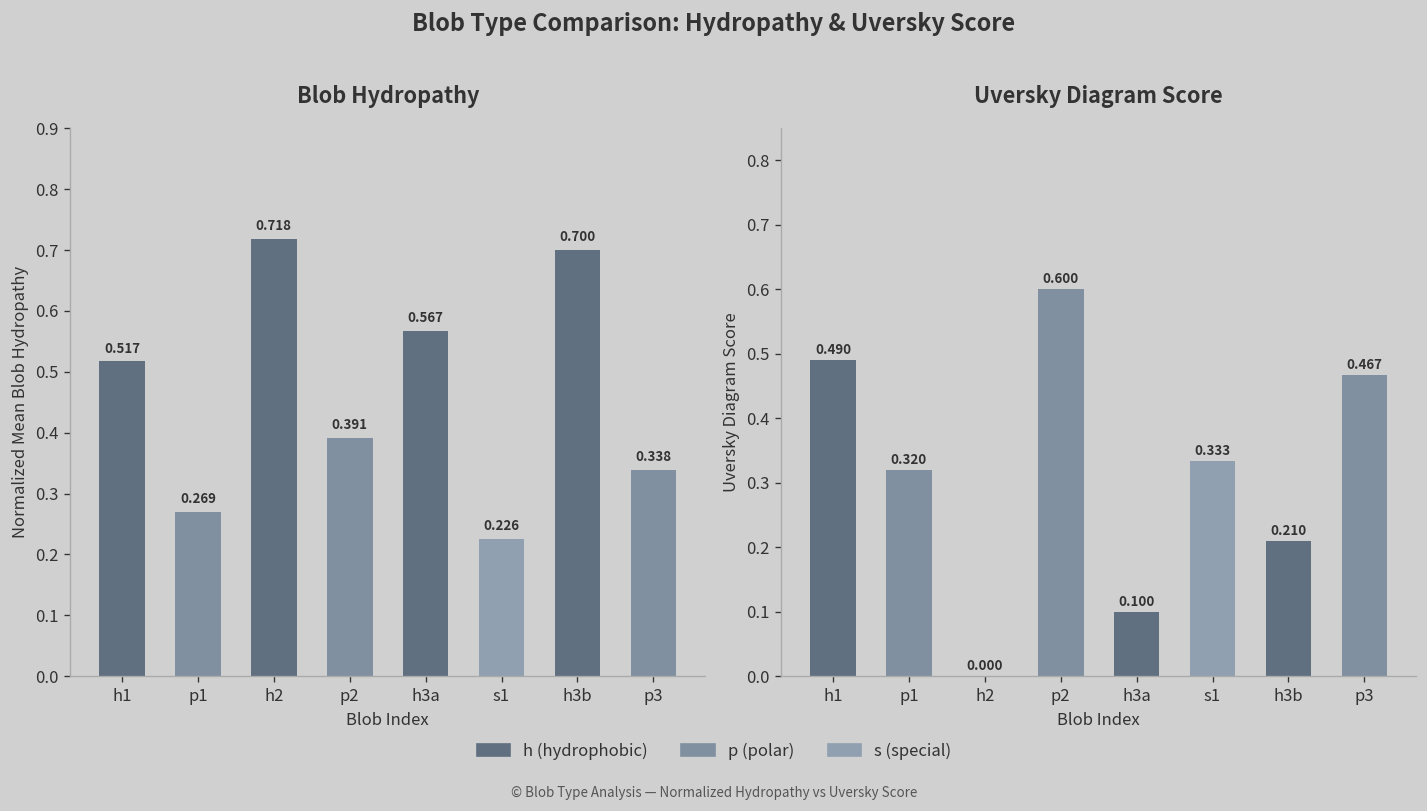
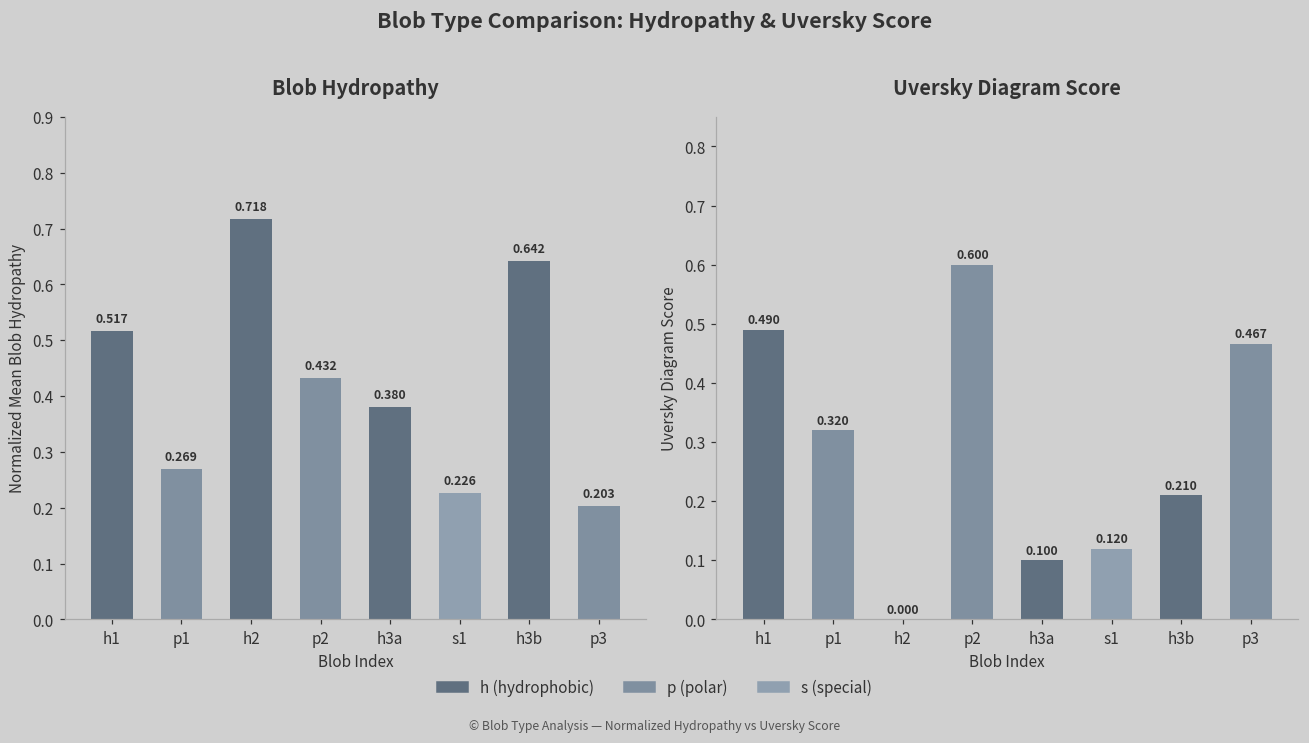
Blob Hydropathy, p2: 0.391 -> 0.432
Blob Hydropathy, h3a: 0.567 -> 0.380
Blob Hydropathy, h3b: 0.700 -> 0.642
Blob Hydropathy, p3: 0.338 -> 0.203
Uversky Diagram Score, s1: 0.333 -> 0.120
